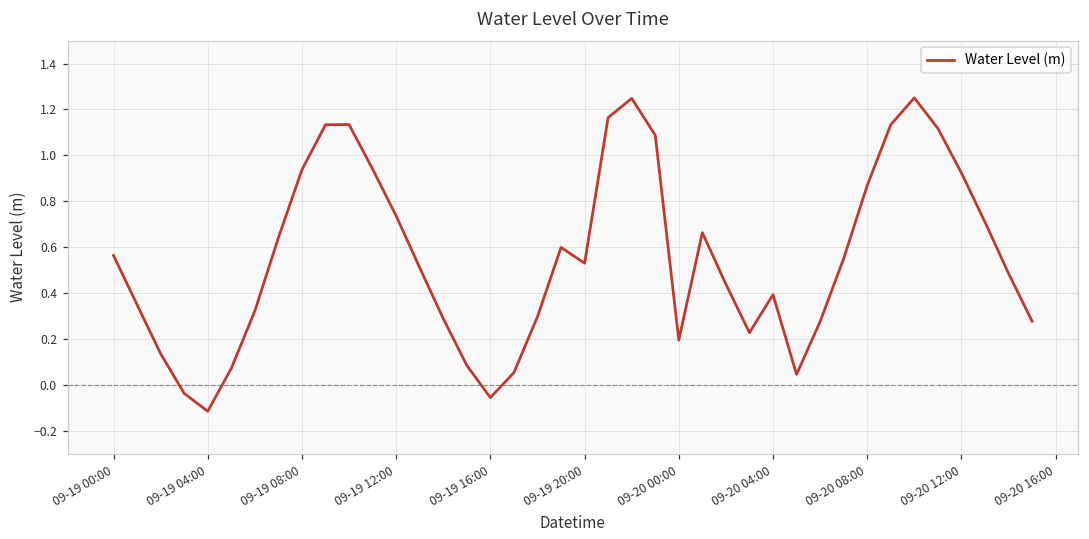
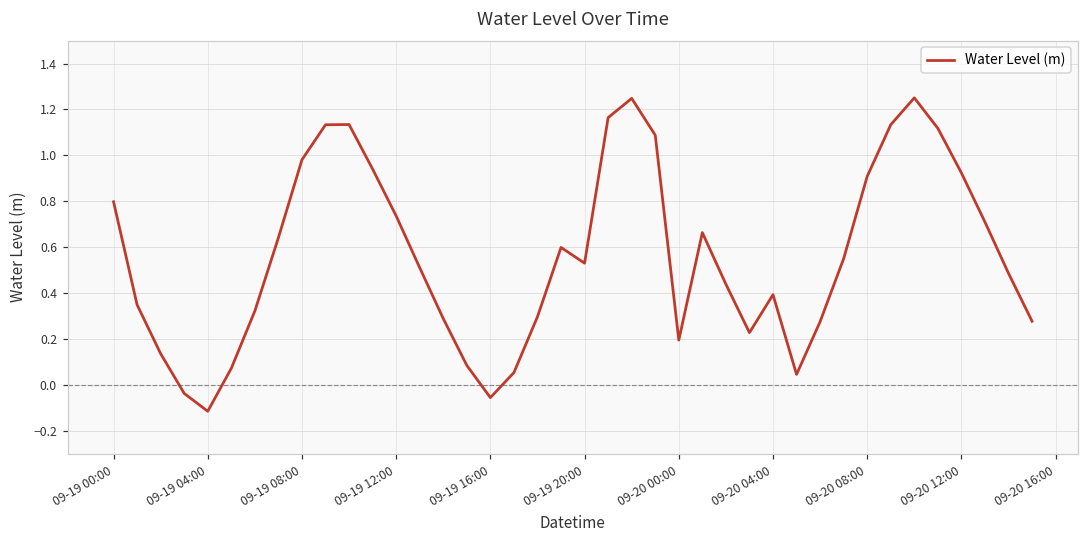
09-19 00:00: 0.56 -> 0.80
09-19 08:00: 0.94 -> 0.98
09-20 08:00: 0.87 -> 0.91
